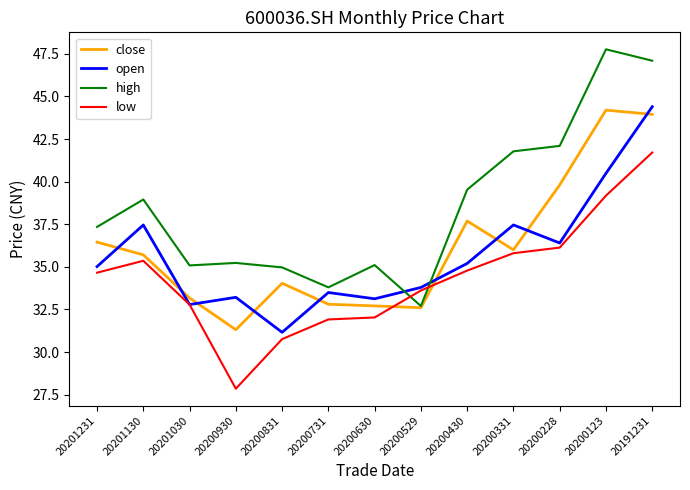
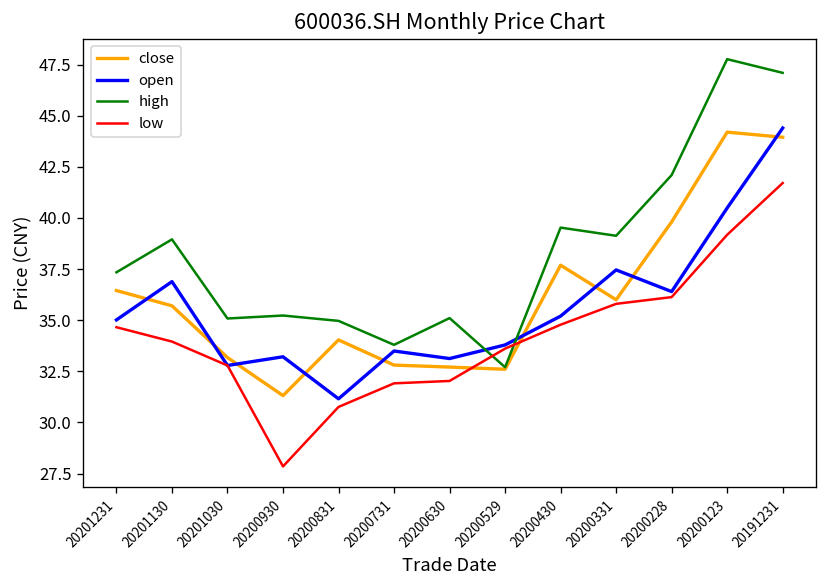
open, 20201130: 37.5 -> 36.9
low, 20201130: 35.4 -> 34.0
high, 20200331: 41.8 -> 39.1
